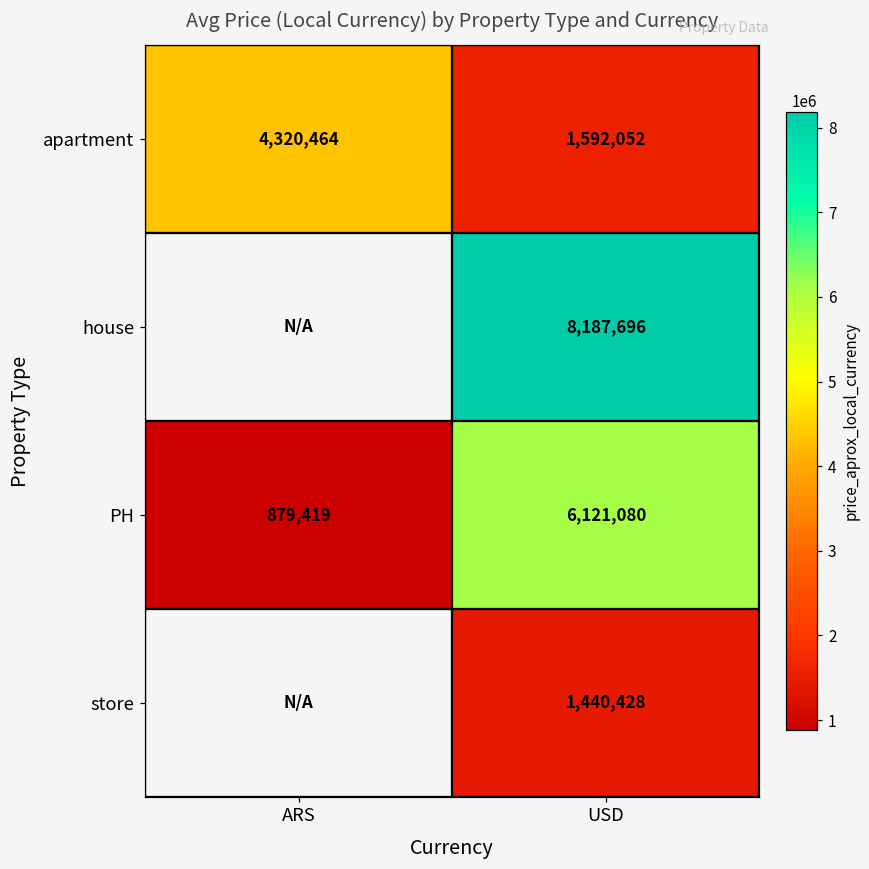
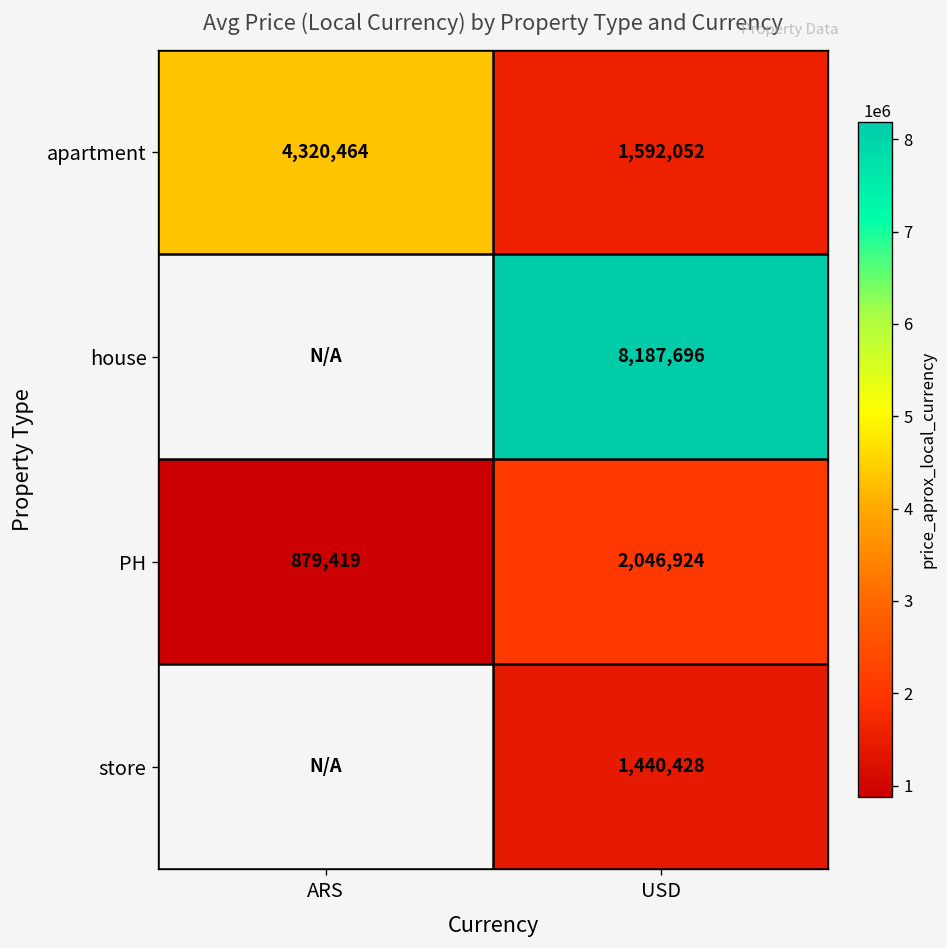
PH, USD: 6,121,080 -> 2,046,924
